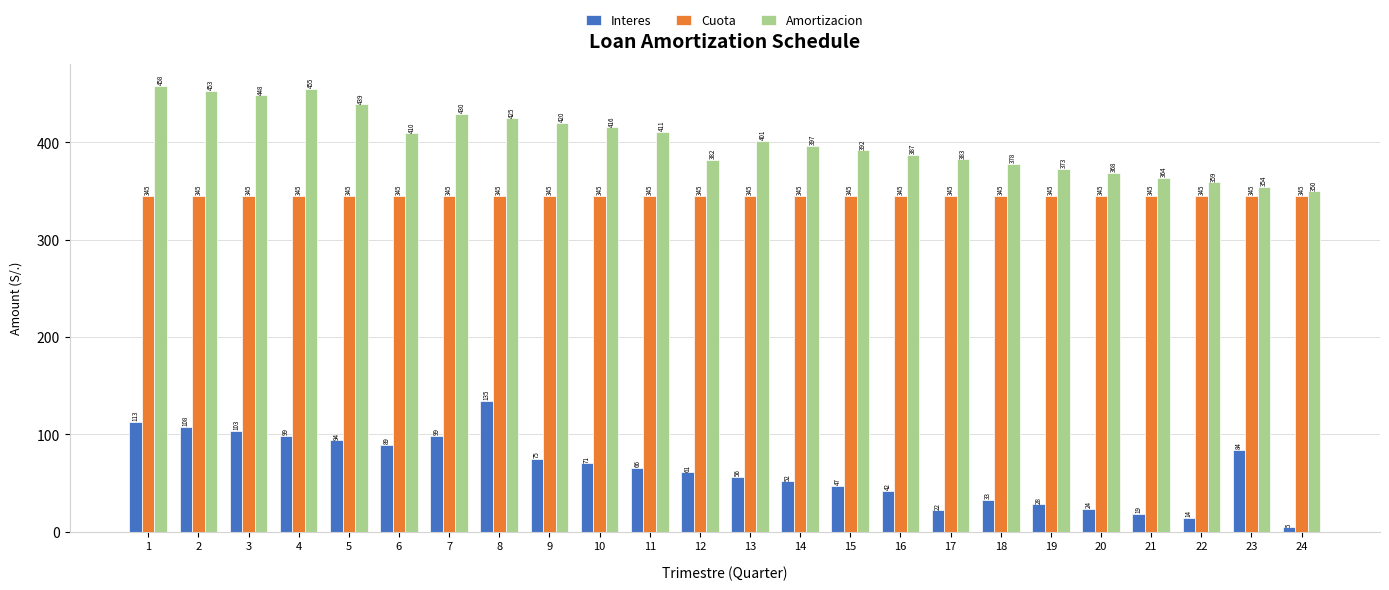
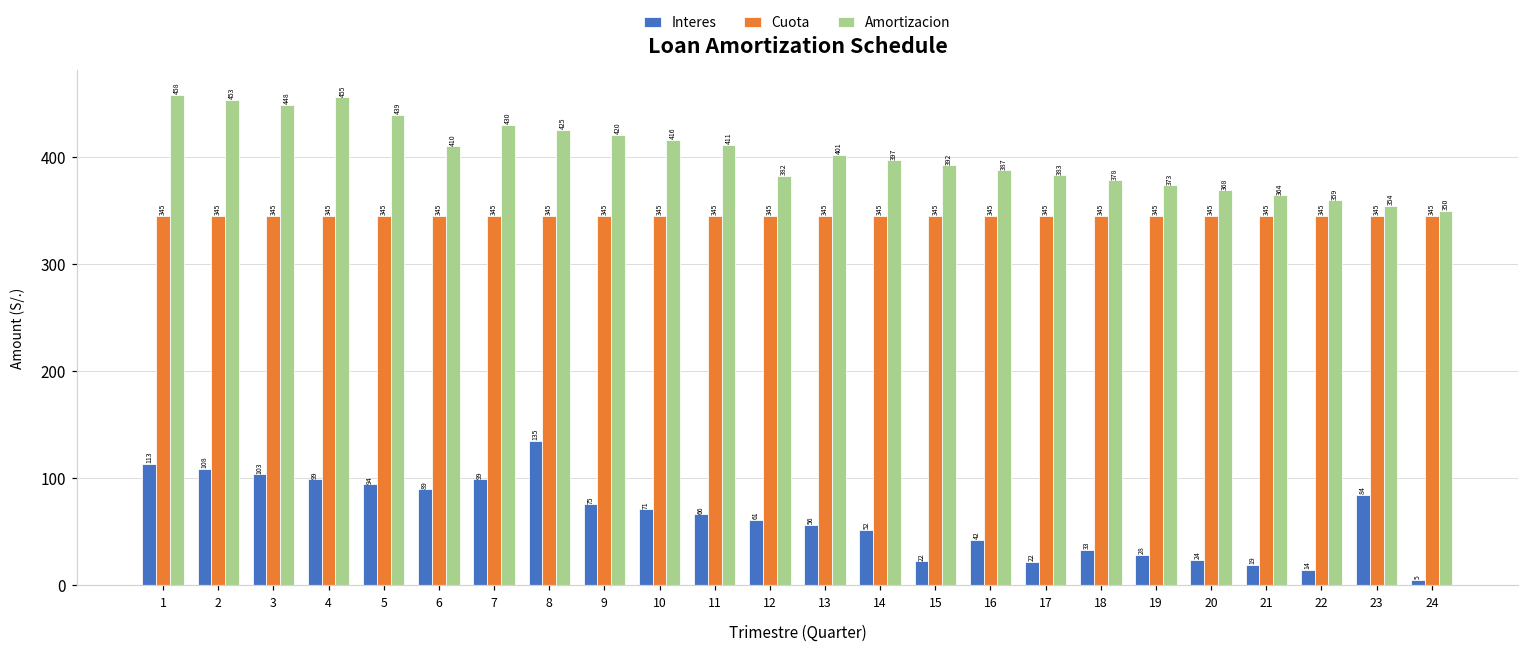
Interes, 15: 47 -> 22
